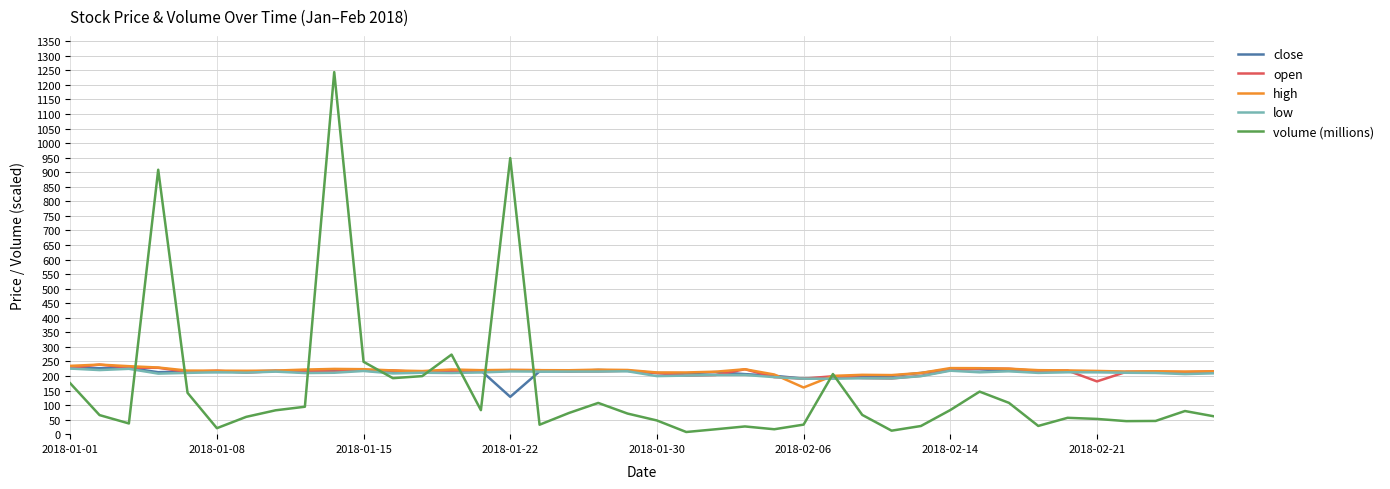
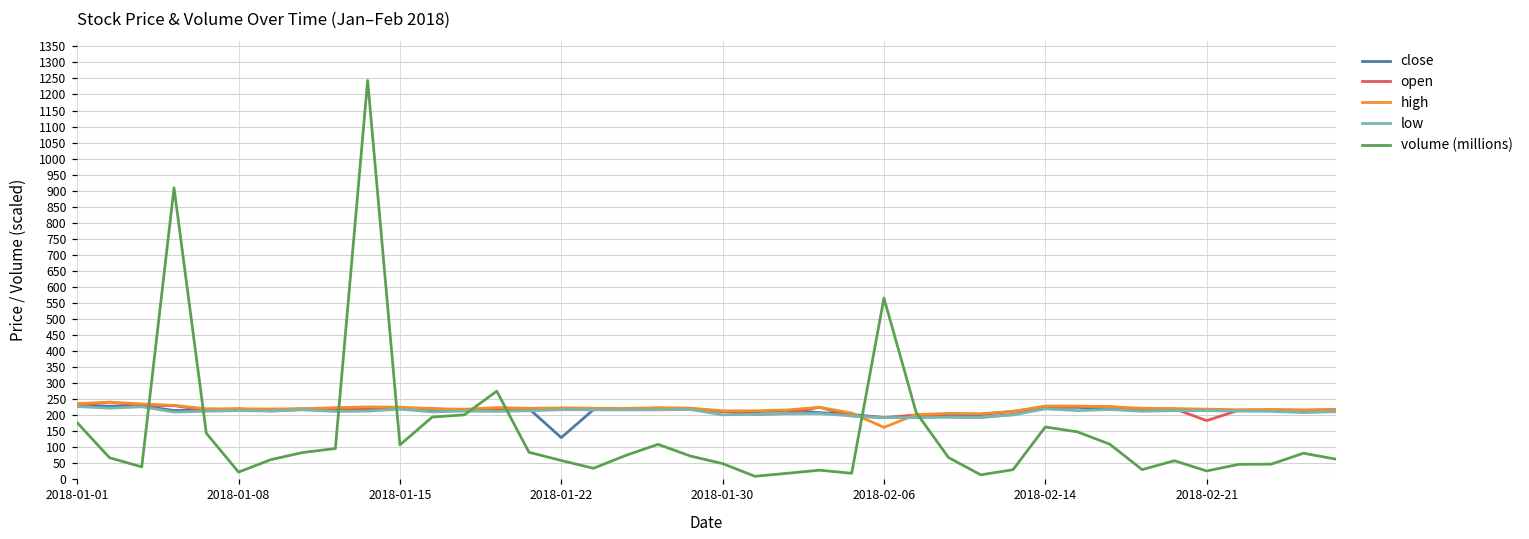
volume (millions), 2018-01-15: 250 -> 110
volume (millions), 2018-01-22: 950 -> 60
volume (millions), 2018-02-06: 30 -> 560
volume (millions), 2018-02-14: 80 -> 160
volume (millions), 2018-02-21: 50 -> 20
